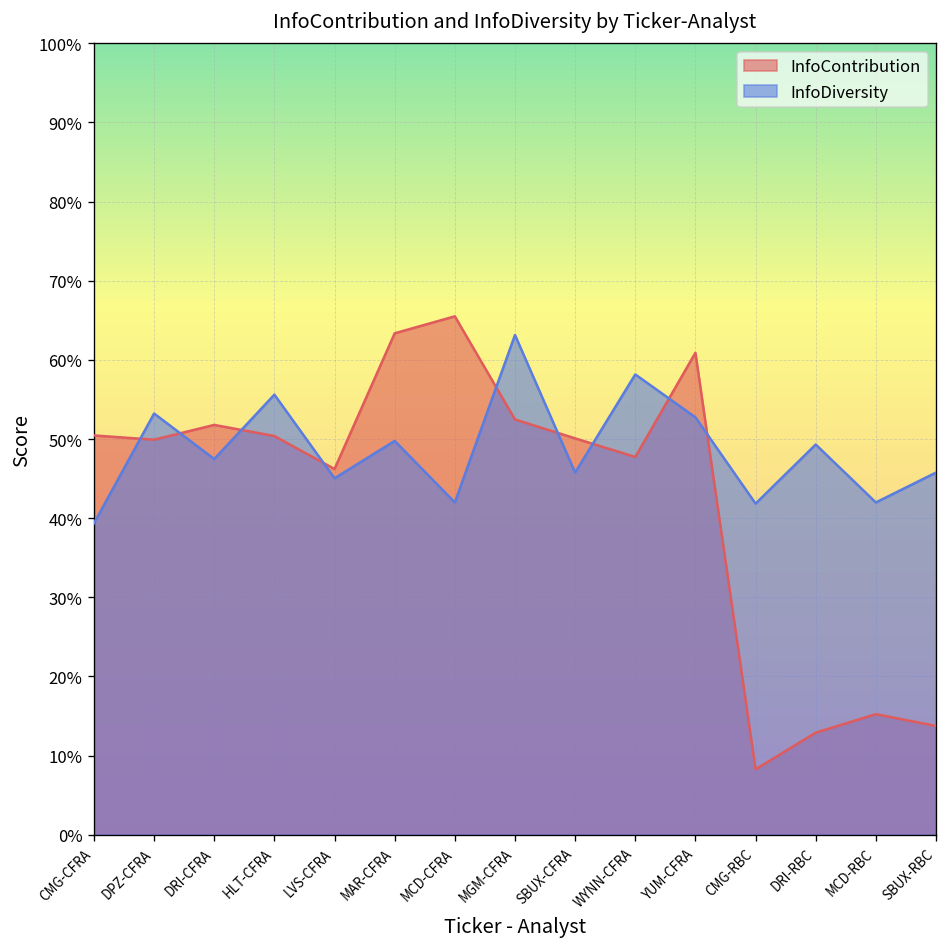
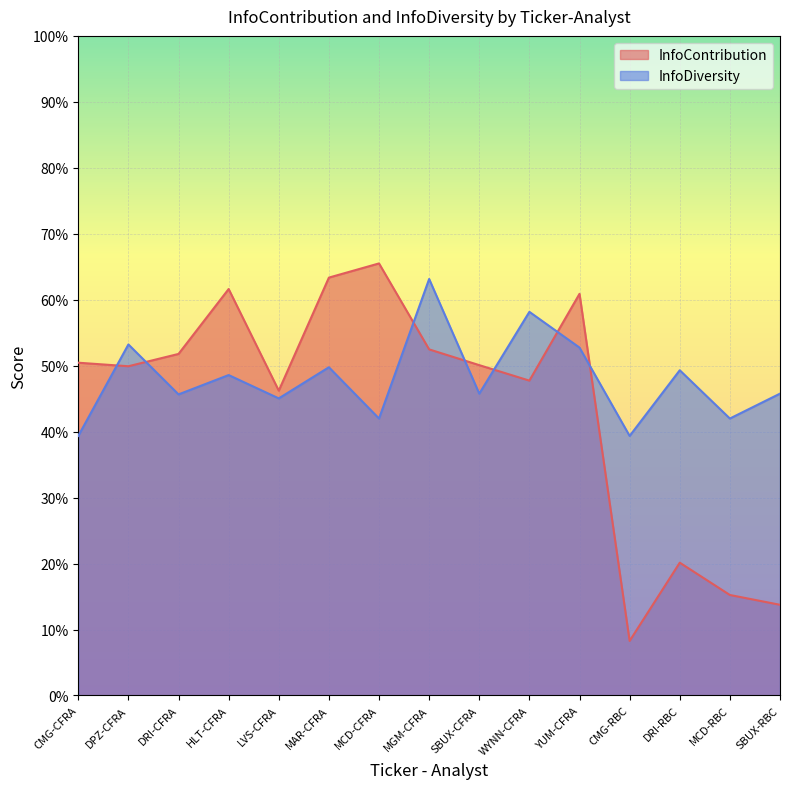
InfoDiversity, DRI-CFRA: 47% -> 46%
InfoContribution, HLT-CFRA: 50% -> 62%
InfoDiversity, HLT-CFRA: 56% -> 49%
InfoDiversity, CMG-RBC: 42% -> 39%
InfoContribution, DRI-RBC: 13% -> 20%
